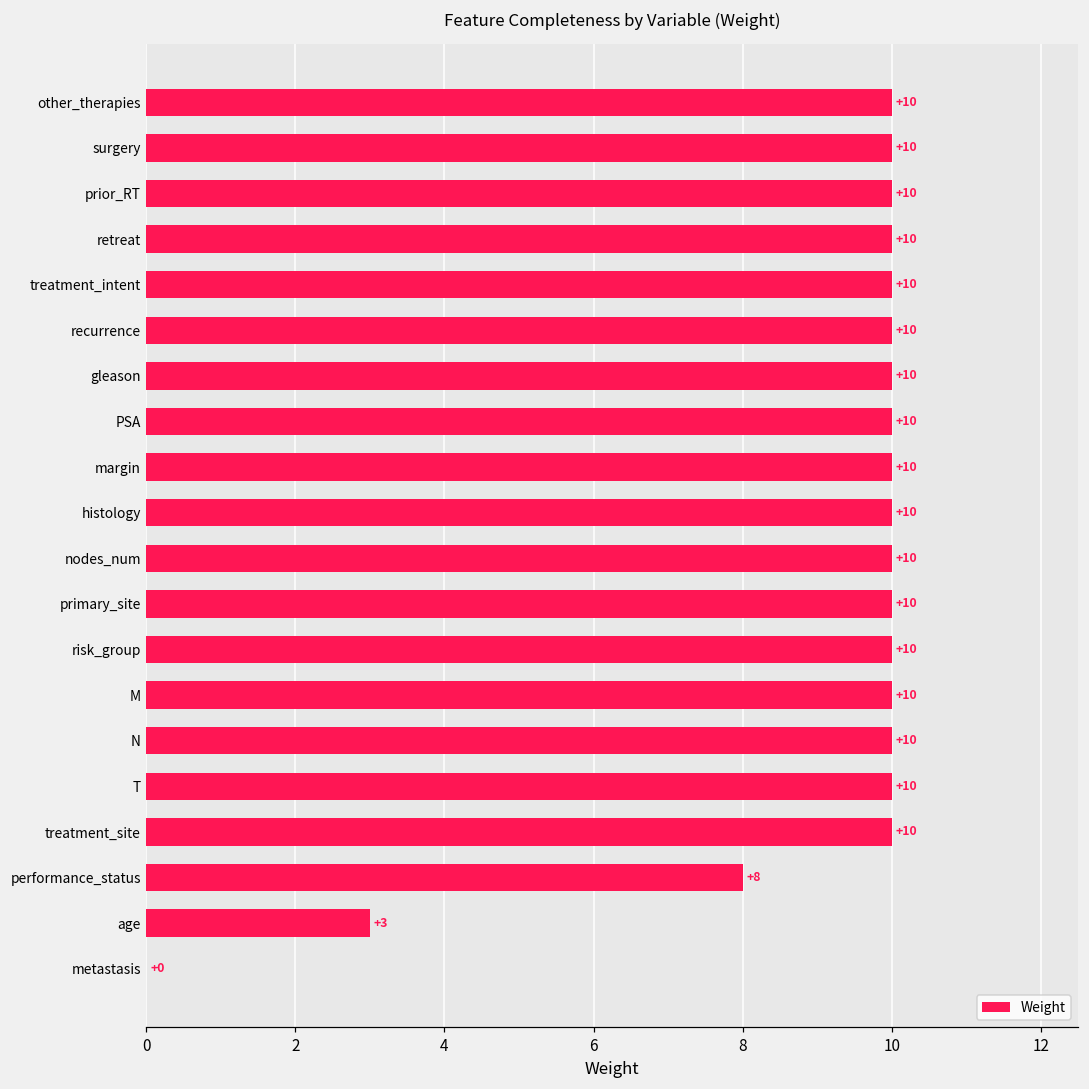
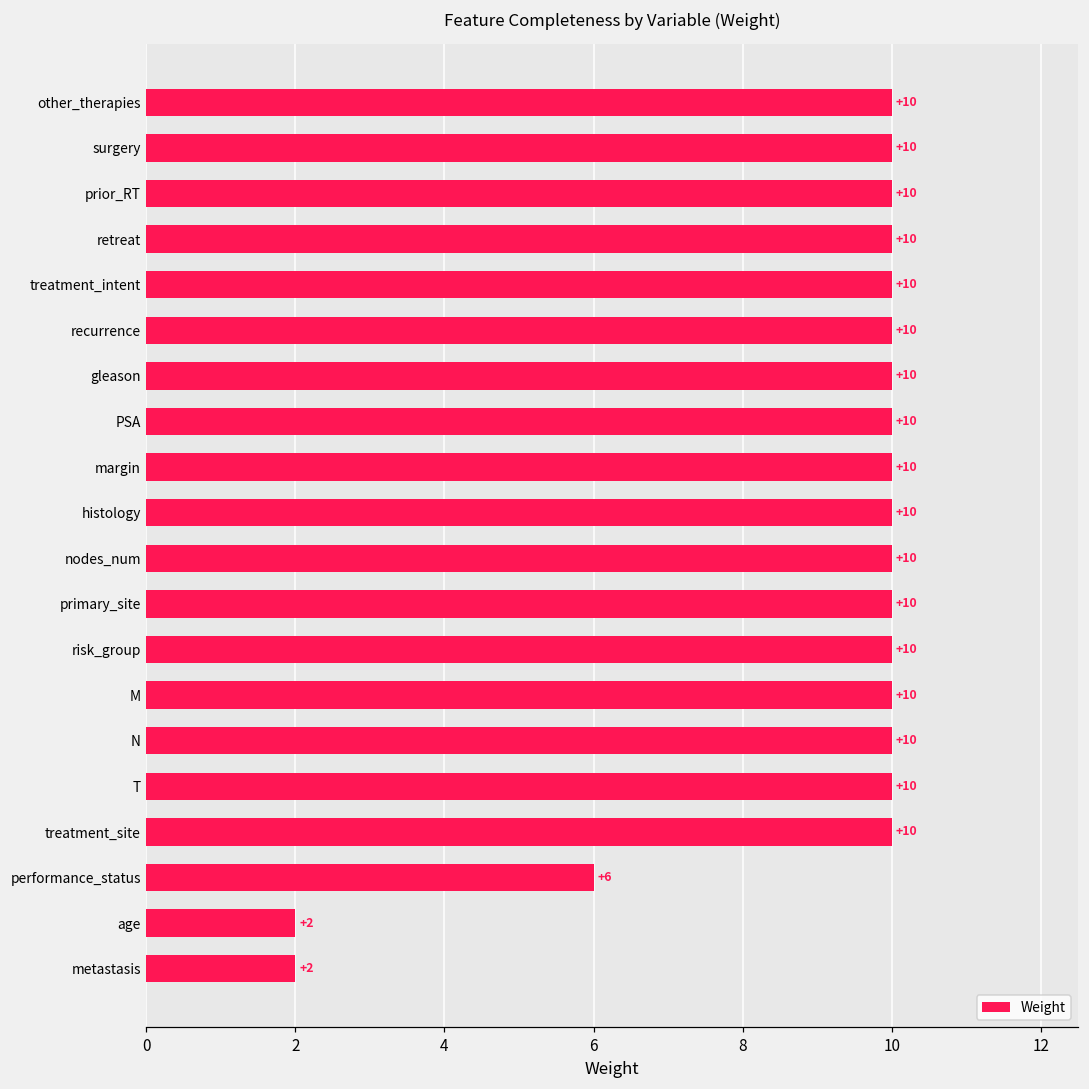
performance_status: +8 -> +6
age: +3 -> +2
metastasis: +0 -> +2
